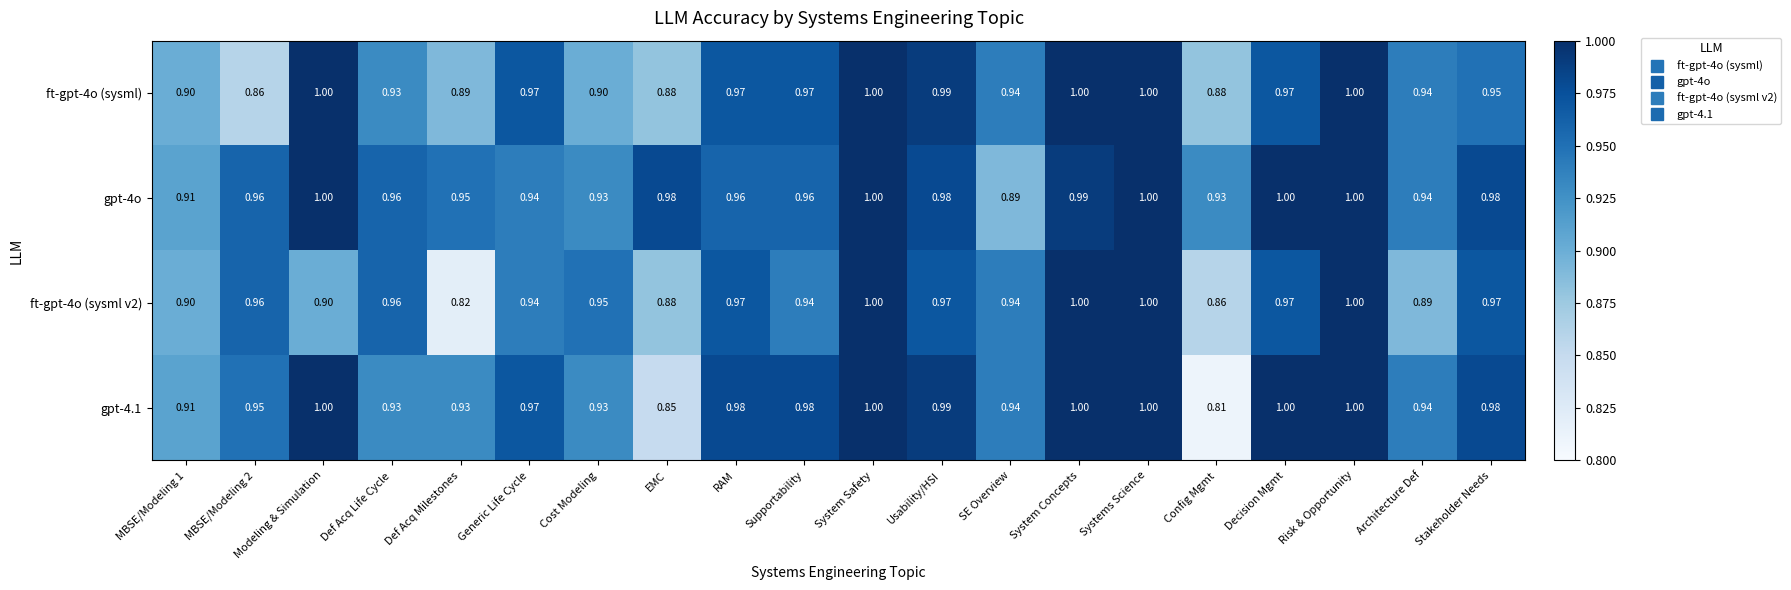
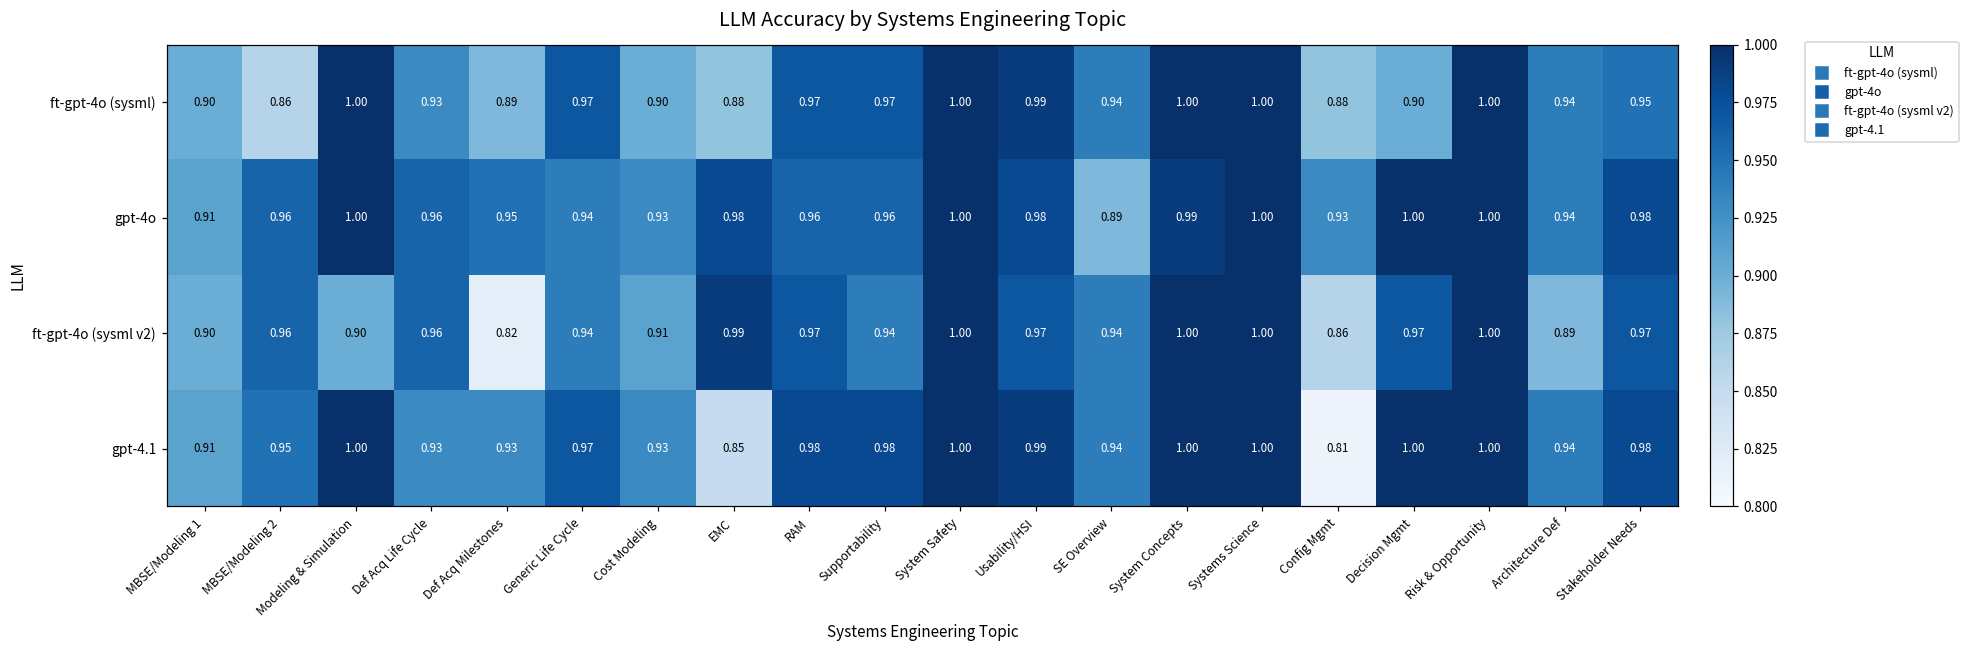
ft-gpt-4o (sysml), Decision Mgmt: 0.97 -> 0.90
ft-gpt-4o (sysml v2), Cost Modeling: 0.95 -> 0.91
ft-gpt-4o (sysml v2), EMC: 0.88 -> 0.99
